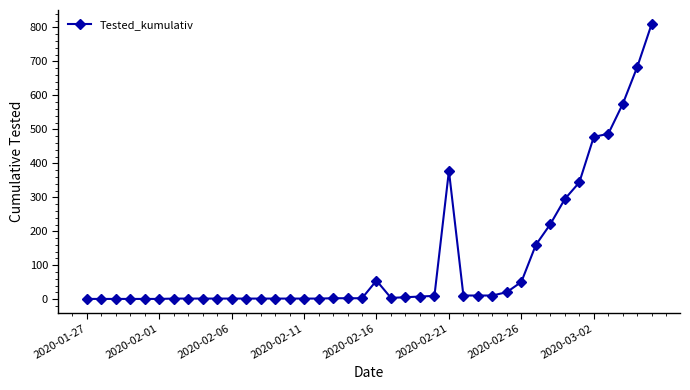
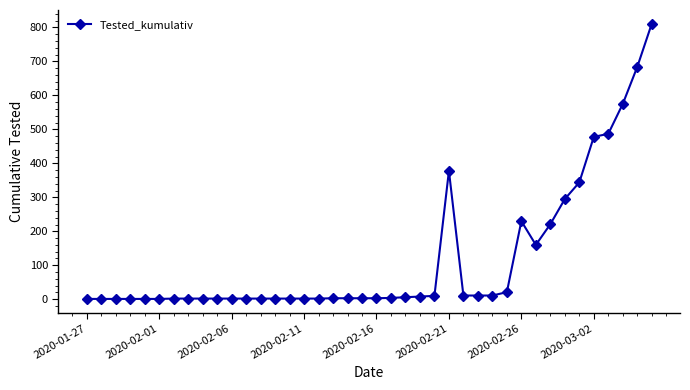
2020-02-16: 60 -> 0
2020-02-26: 50 -> 230
